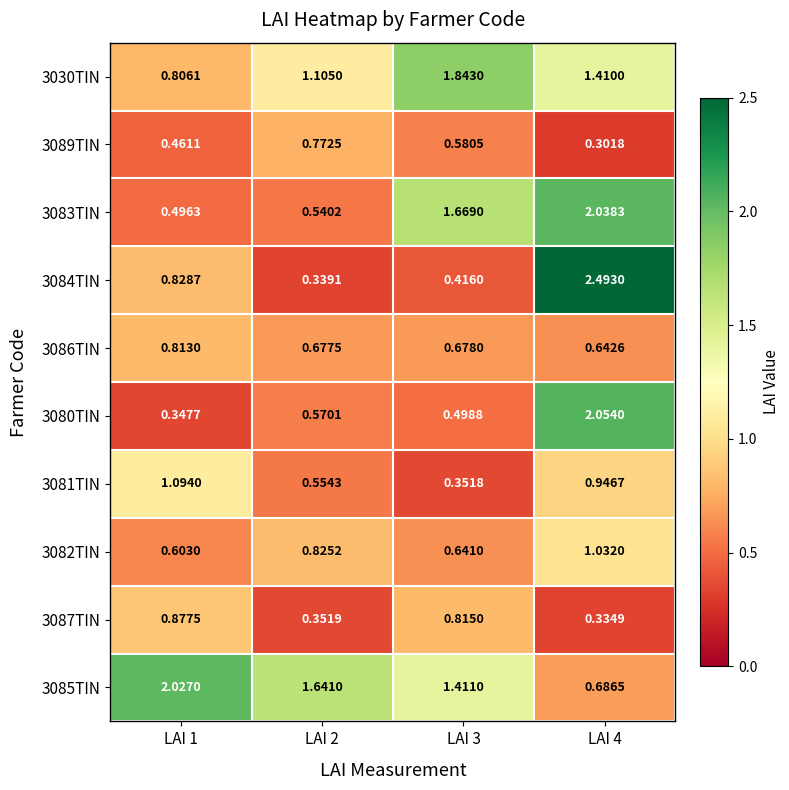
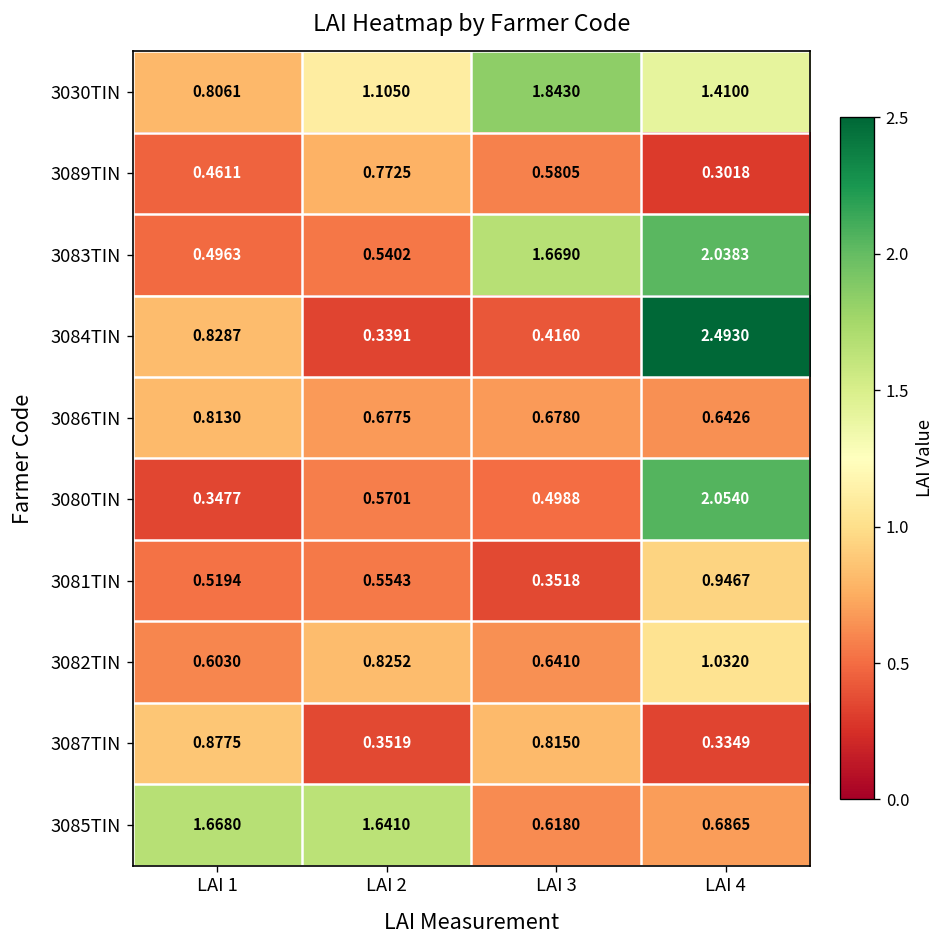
3081TIN, LAI 1: 1.0940 -> 0.5194
3085TIN, LAI 1: 2.0270 -> 1.6680
3085TIN, LAI 3: 1.4110 -> 0.6180
